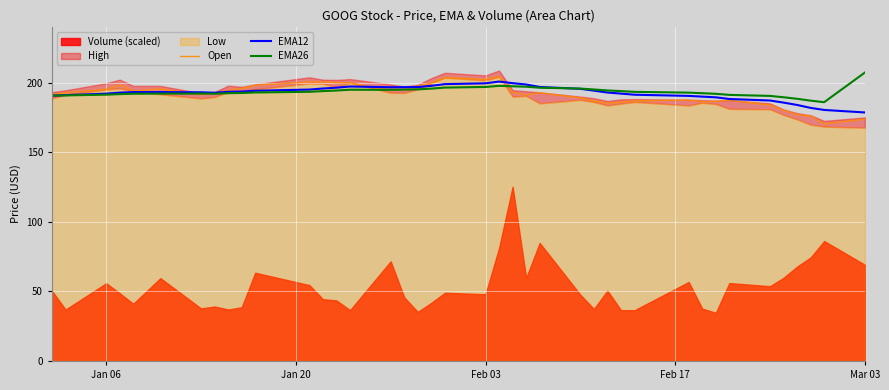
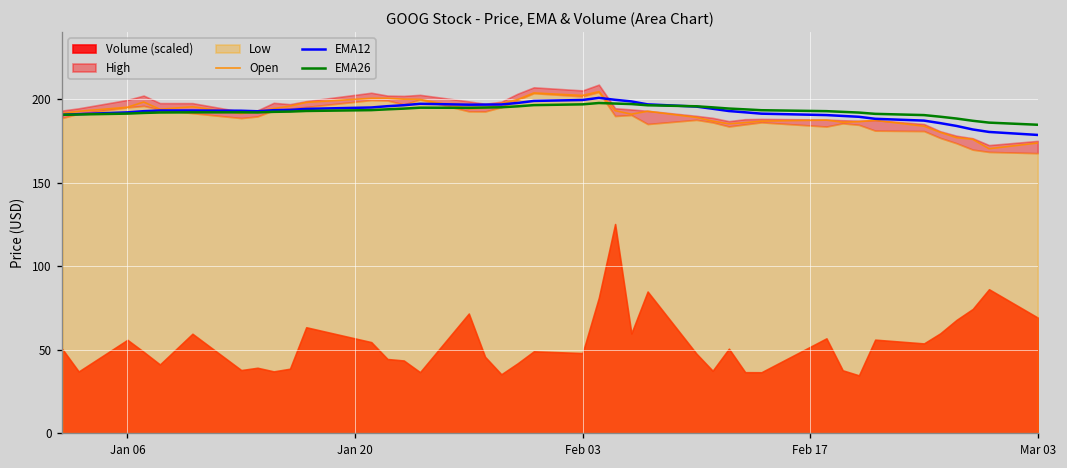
EMA26, Mar 03: 207 -> 185
